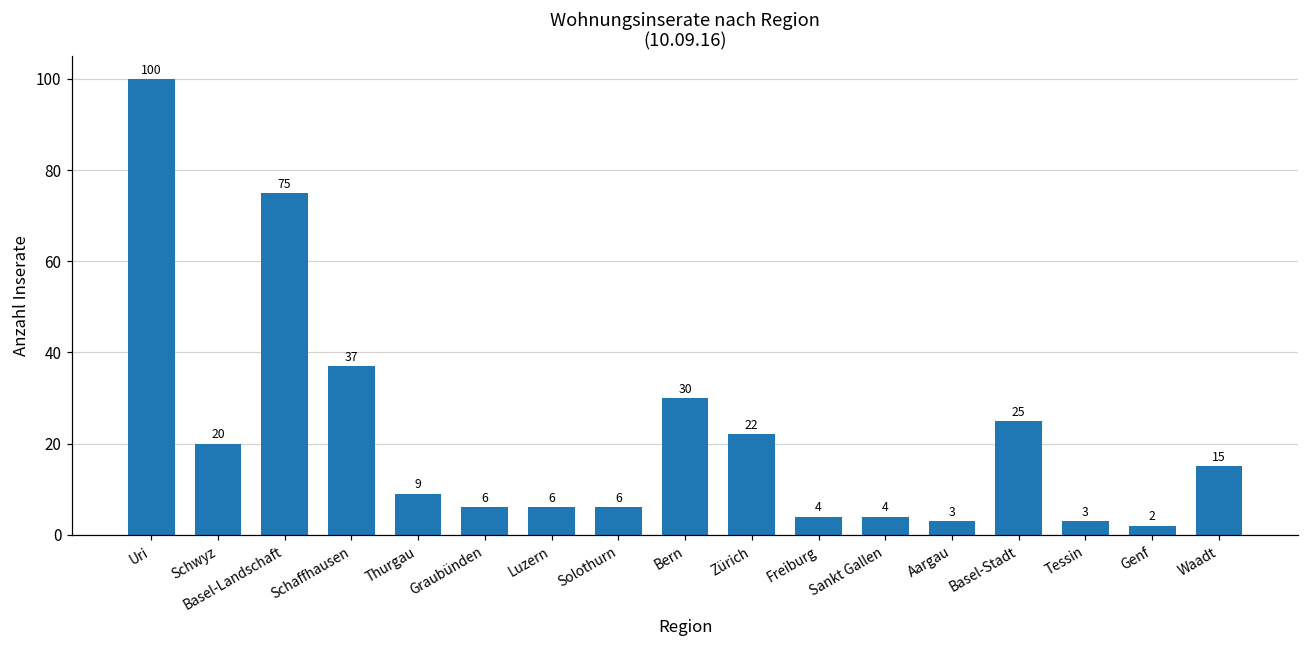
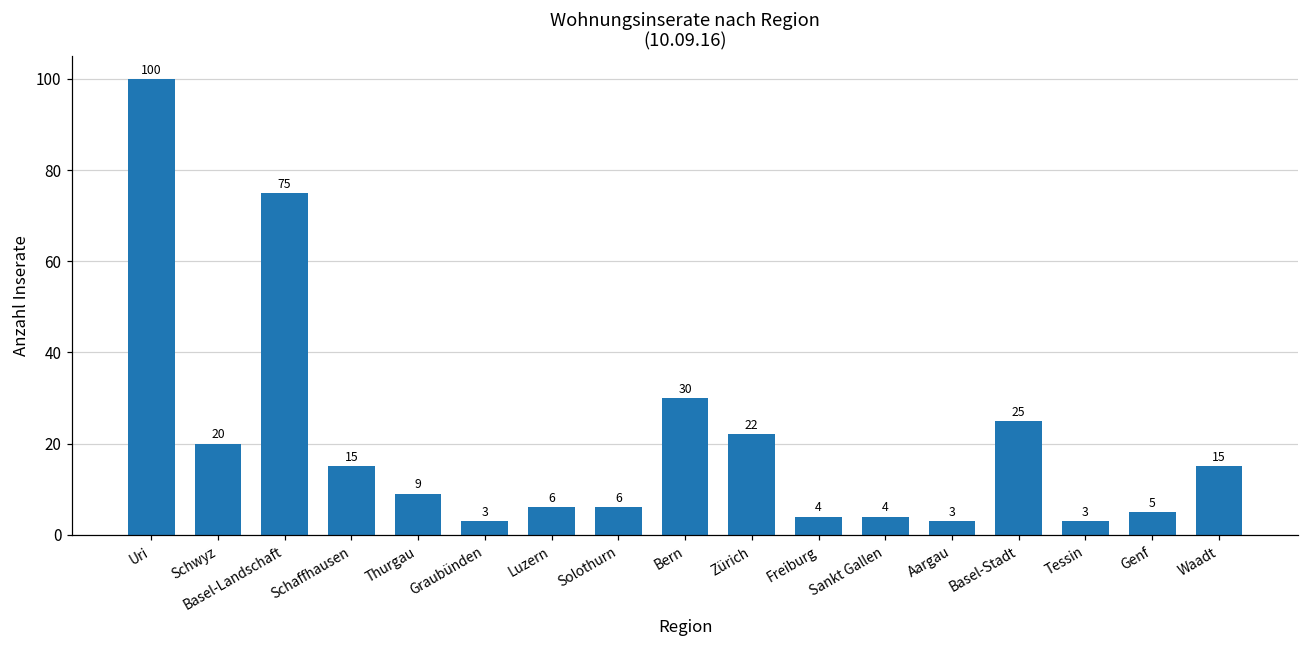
Schaffhausen: 37 -> 15
Graubünden: 6 -> 3
Genf: 2 -> 5
